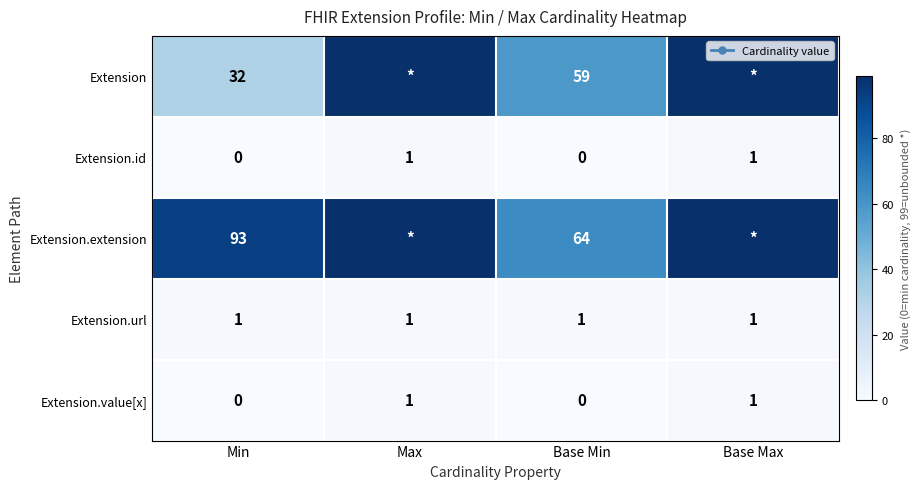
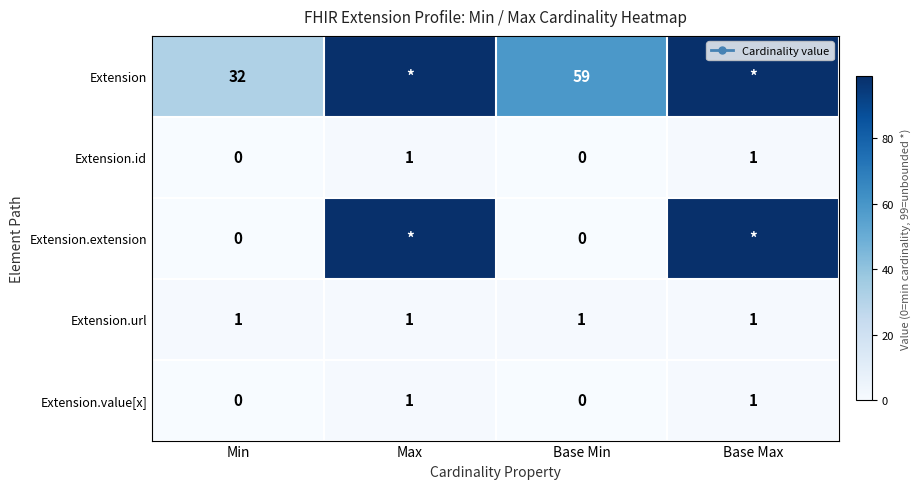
Extension.extension, Min: 93 -> 0
Extension.extension, Base Min: 64 -> 0
